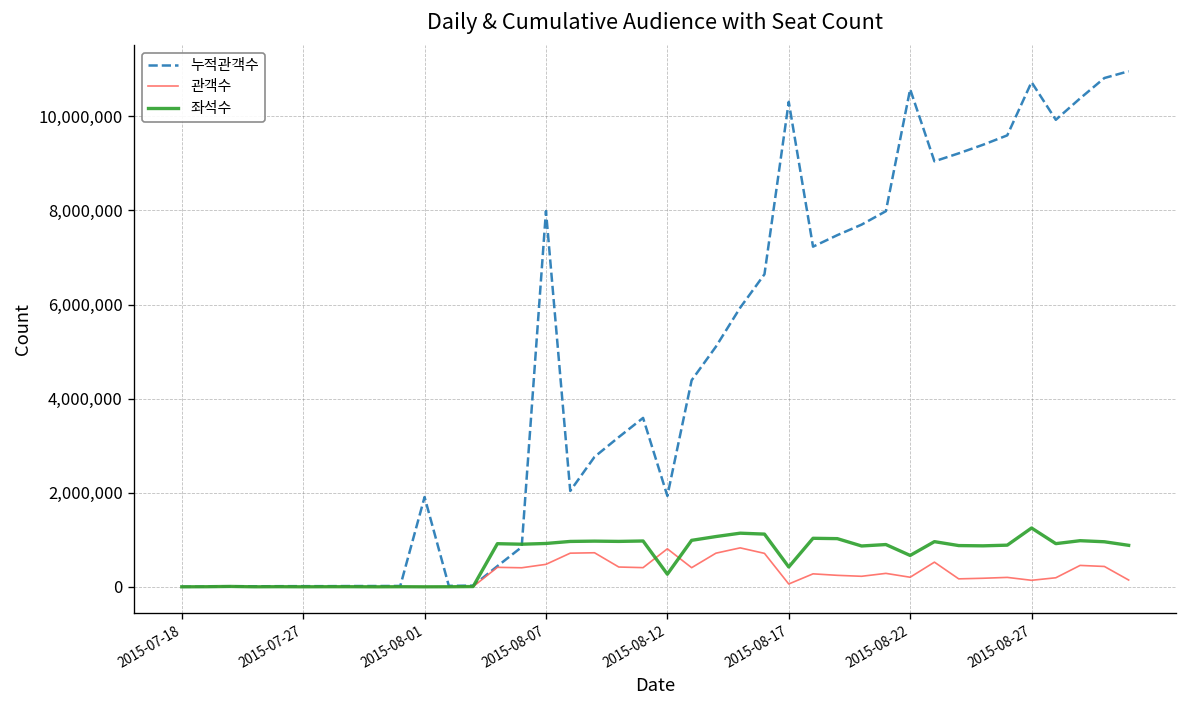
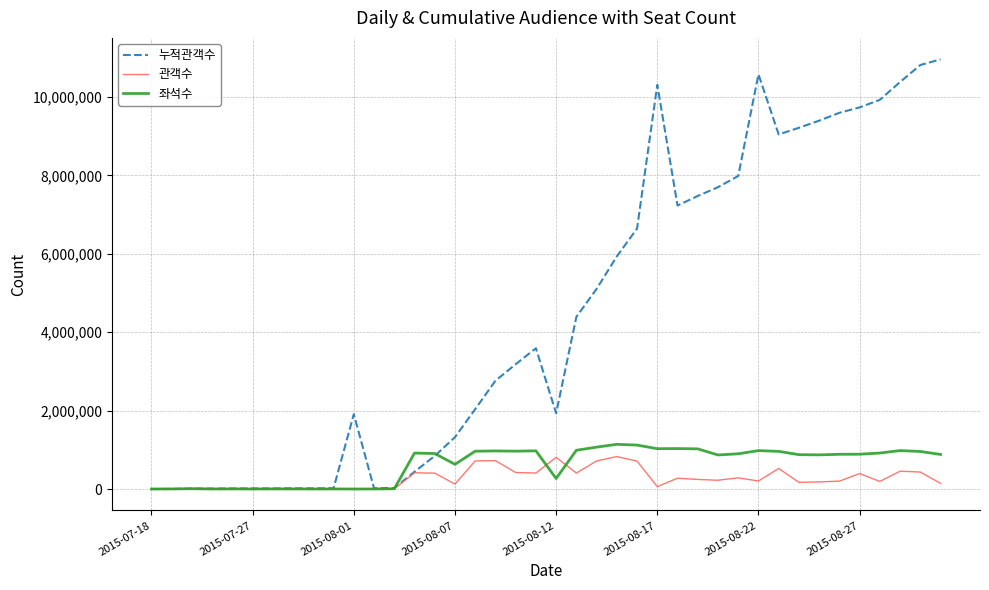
누적관객수, 2015-08-07: 8,000,000 -> 1,300,000
관객수, 2015-08-07: 500,000 -> 100,000
좌석수, 2015-08-07: 900,000 -> 600,000
좌석수, 2015-08-17: 400,000 -> 1,000,000
좌석수, 2015-08-22: 700,000 -> 1,000,000
누적관객수, 2015-08-27: 10,700,000 -> 9,700,000
관객수, 2015-08-27: 100,000 -> 400,000
좌석수, 2015-08-27: 1,200,000 -> 900,000
